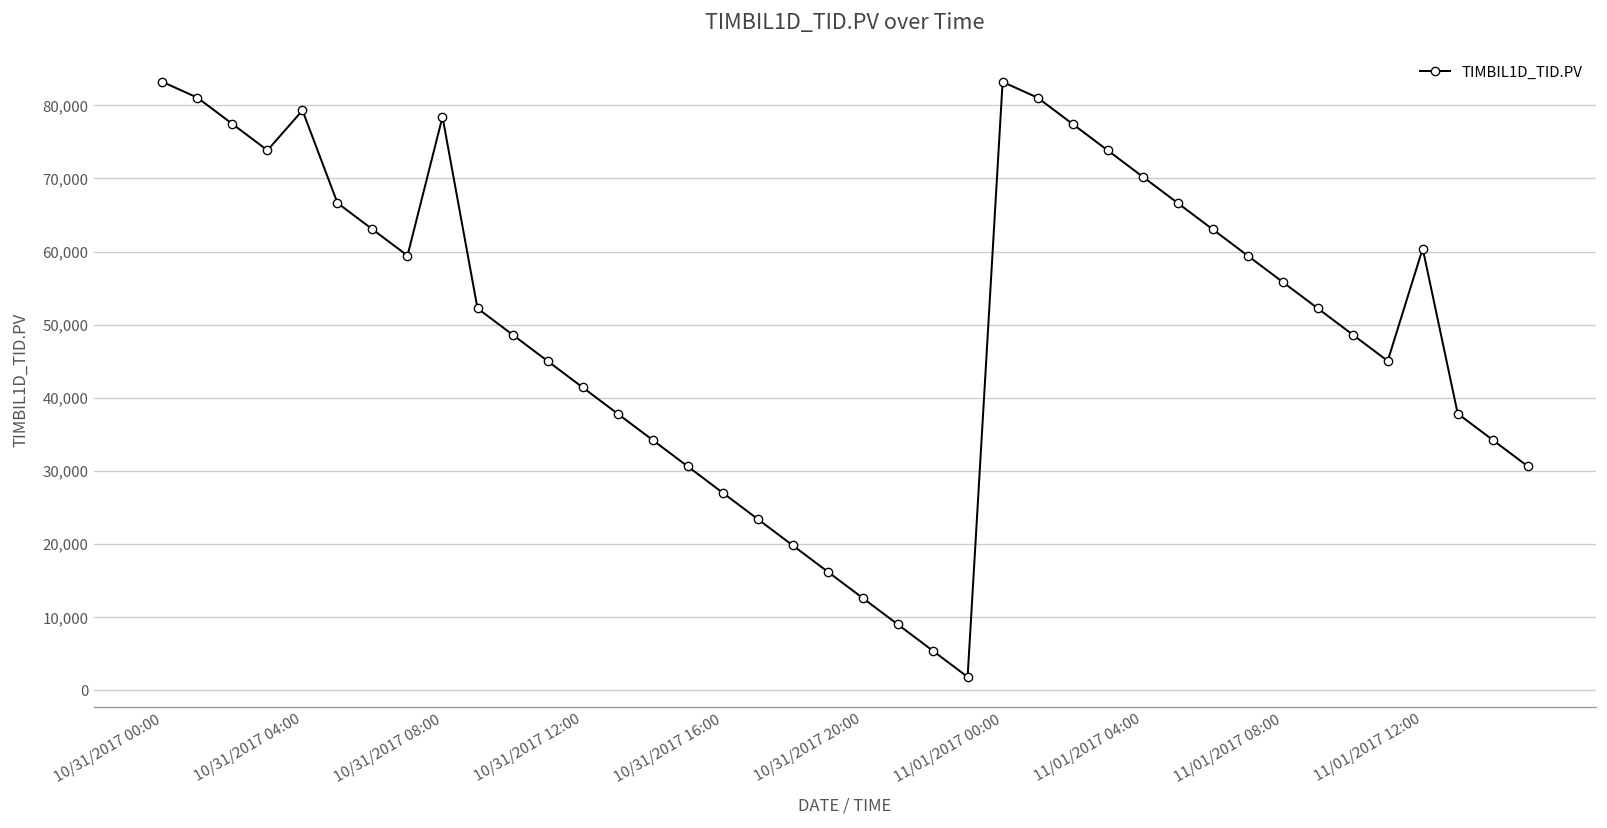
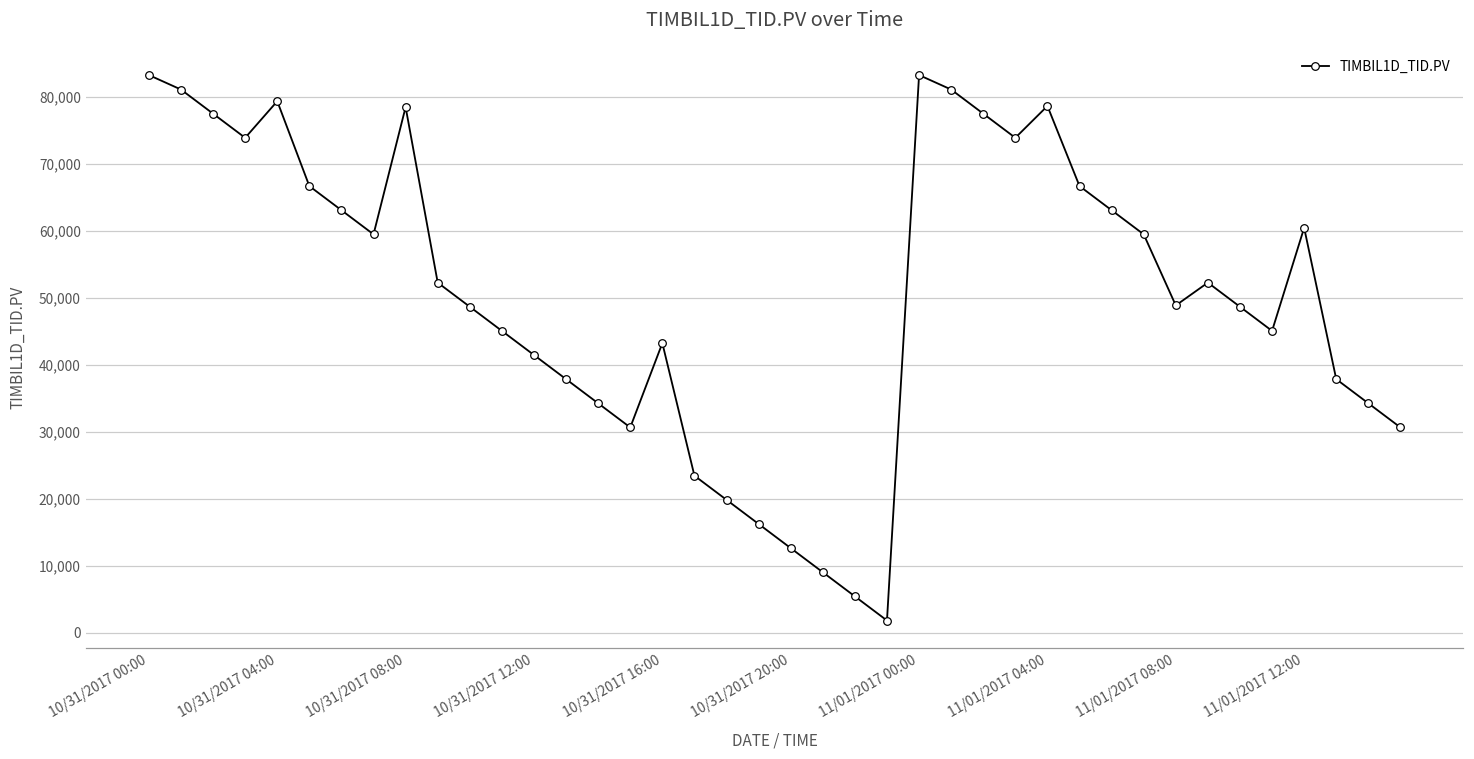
10/31/2017 16:00: 27,000 -> 43,000
11/01/2017 04:00: 70,000 -> 79,000
11/01/2017 08:00: 56,000 -> 49,000
